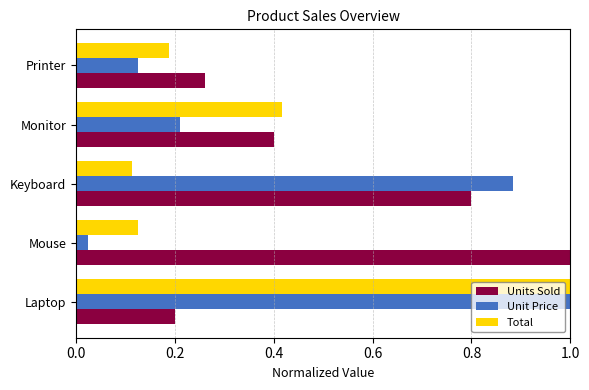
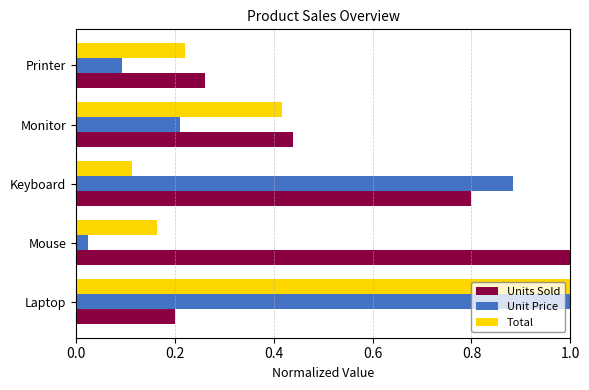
Total, Printer: 0.19 -> 0.22
Unit Price, Printer: 0.13 -> 0.09
Units Sold, Monitor: 0.40 -> 0.44
Total, Mouse: 0.13 -> 0.16
